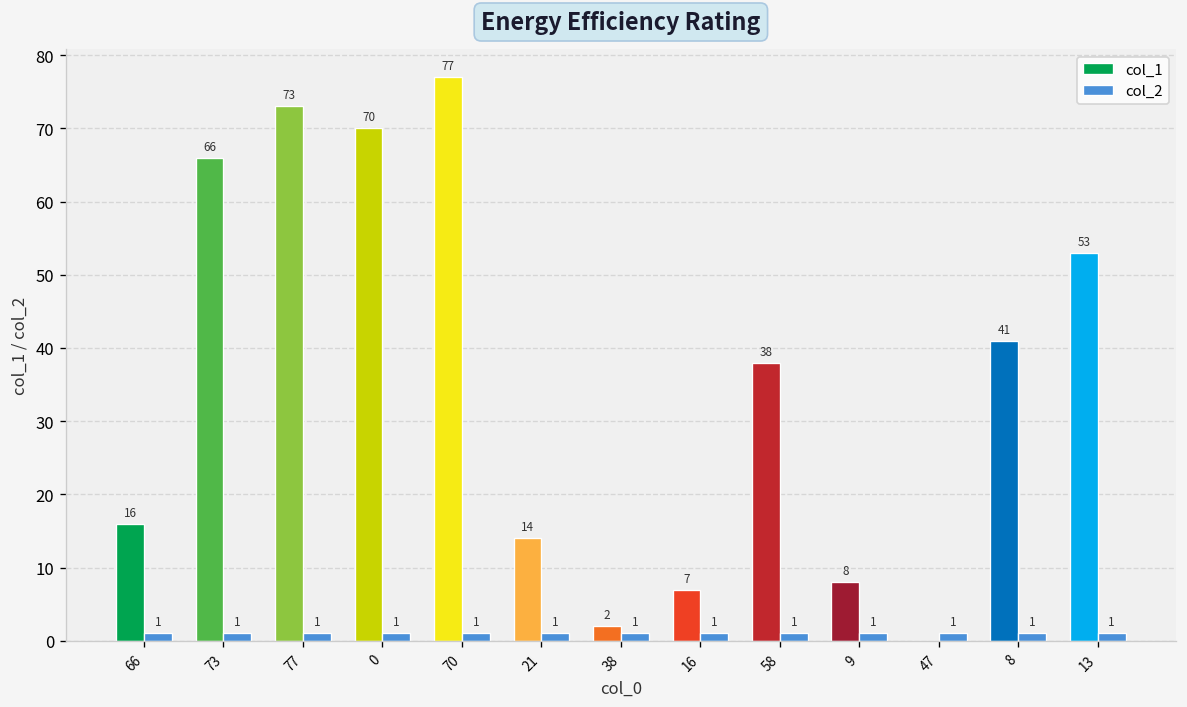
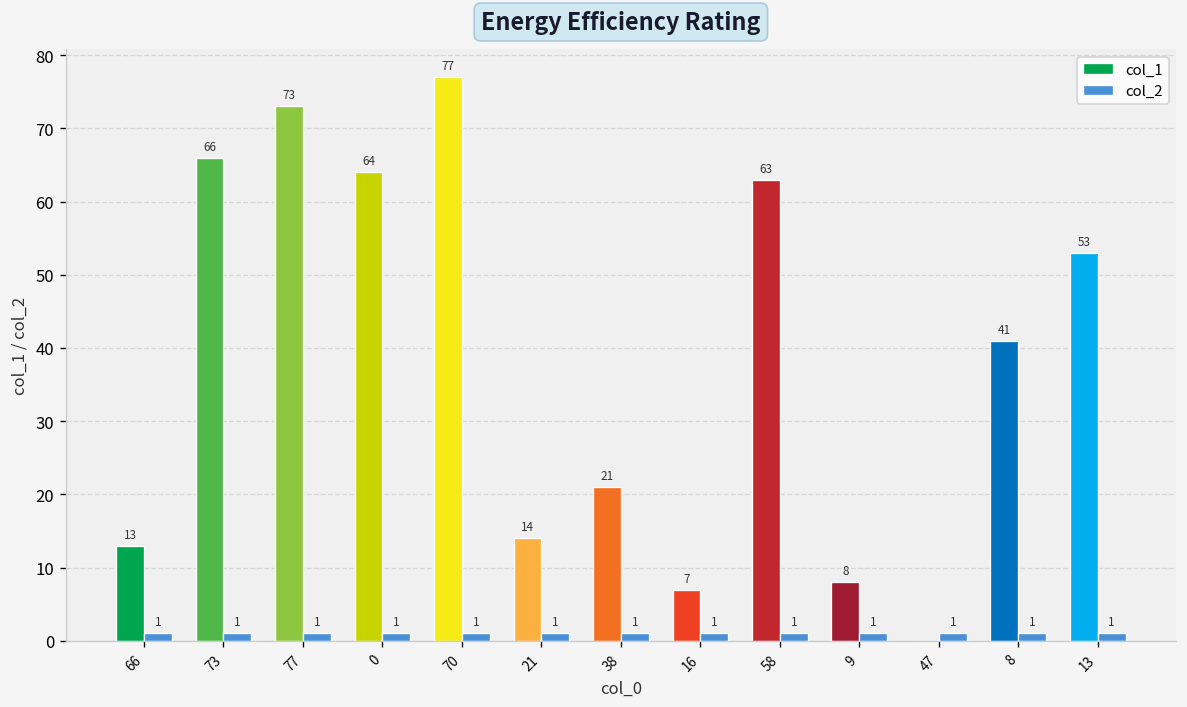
col_1, 66: 16 -> 13
col_1, 0: 70 -> 64
col_1, 38: 2 -> 21
col_1, 58: 38 -> 63
